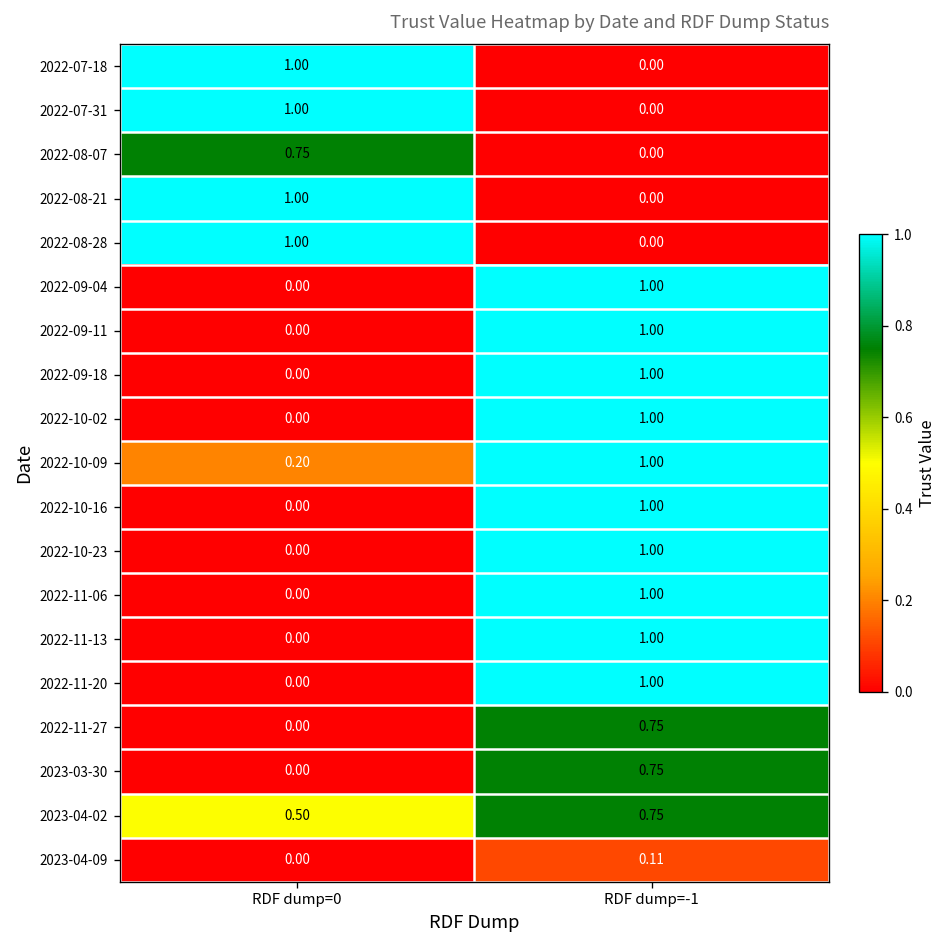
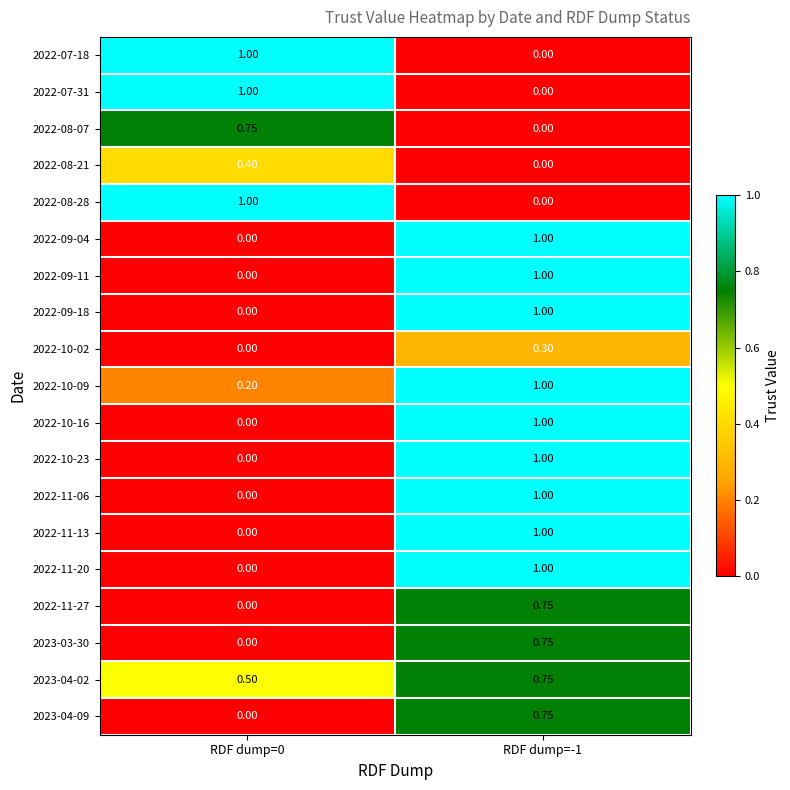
2022-08-21, RDF dump=0: 1.00 -> 0.40
2022-10-02, RDF dump=-1: 1.00 -> 0.30
2023-04-09, RDF dump=-1: 0.11 -> 0.75
